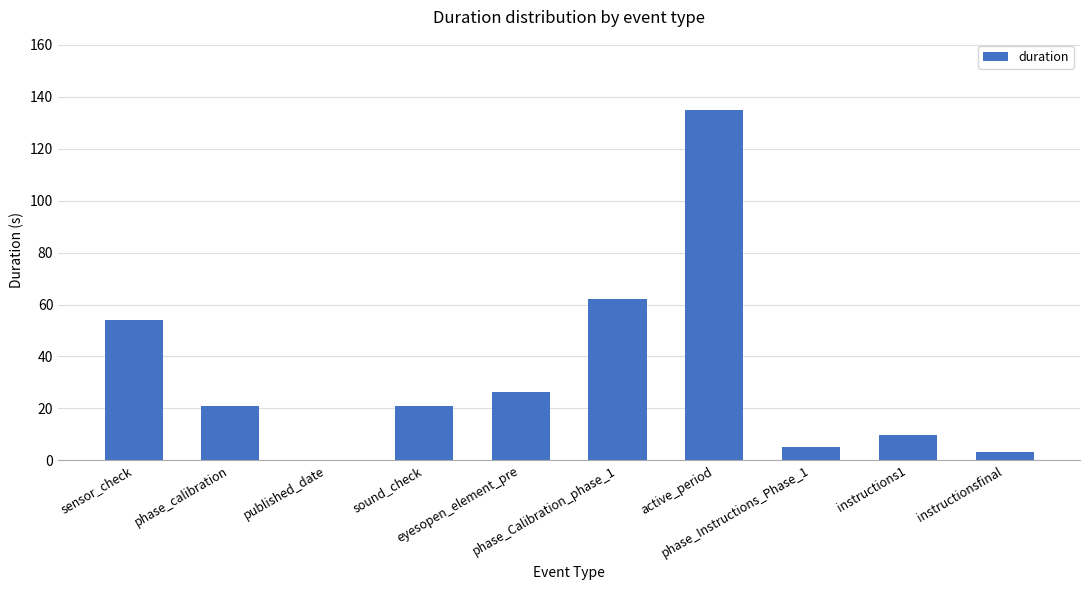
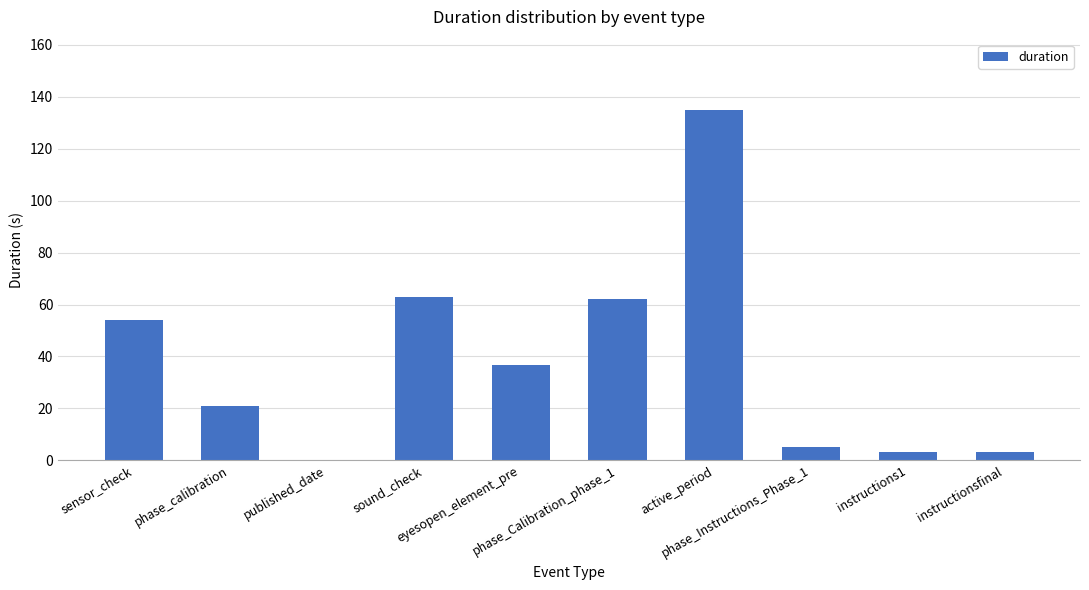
sound_check: 21 -> 63
eyesopen_element_pre: 26 -> 37
instructions1: 10 -> 3
